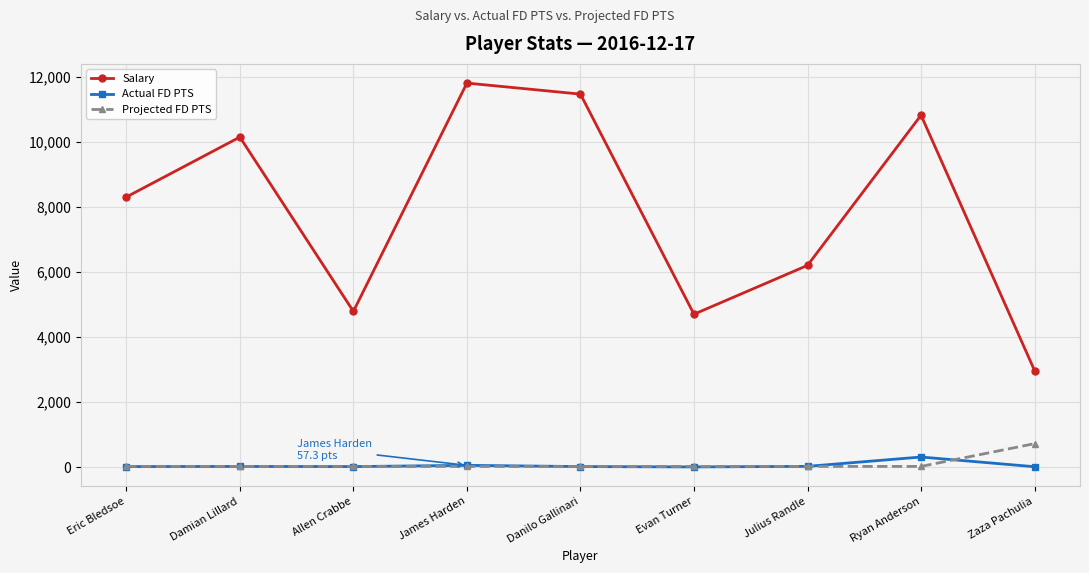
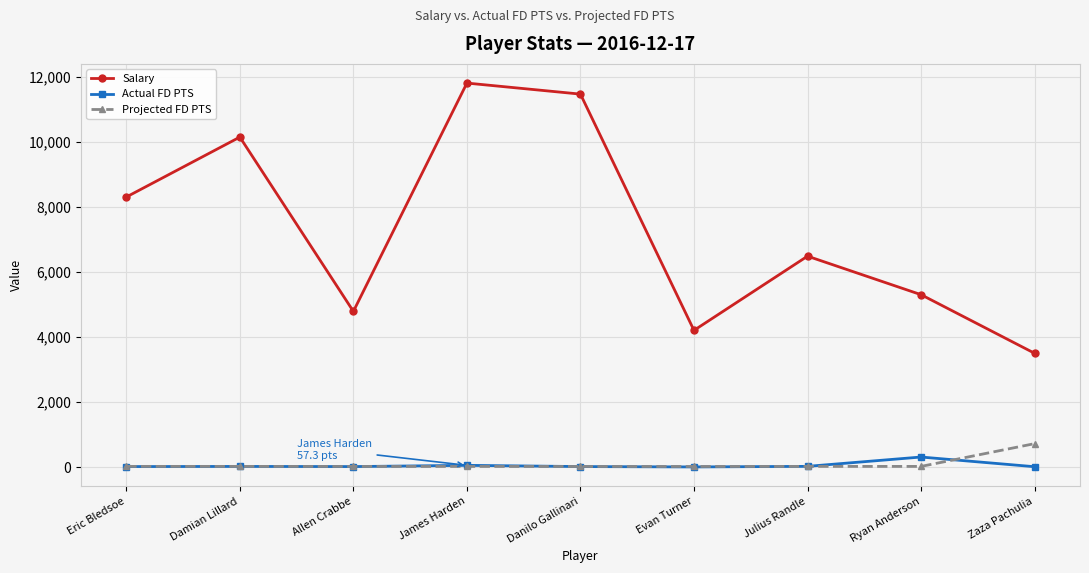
Salary, Evan Turner: 4,700 -> 4,200
Salary, Julius Randle: 6,200 -> 6,500
Salary, Ryan Anderson: 10,800 -> 5,300
Salary, Zaza Pachulia: 3,000 -> 3,500
